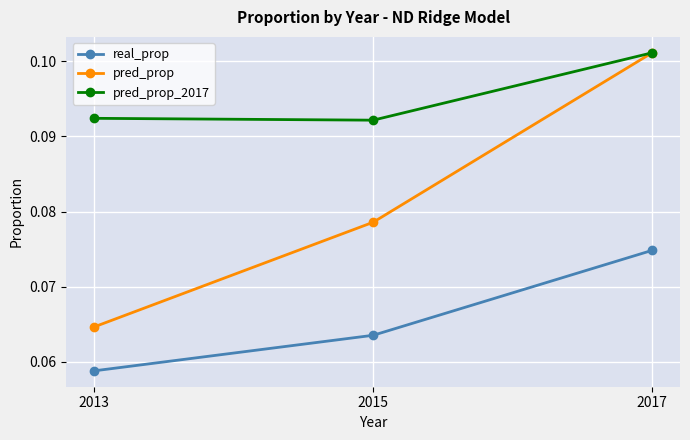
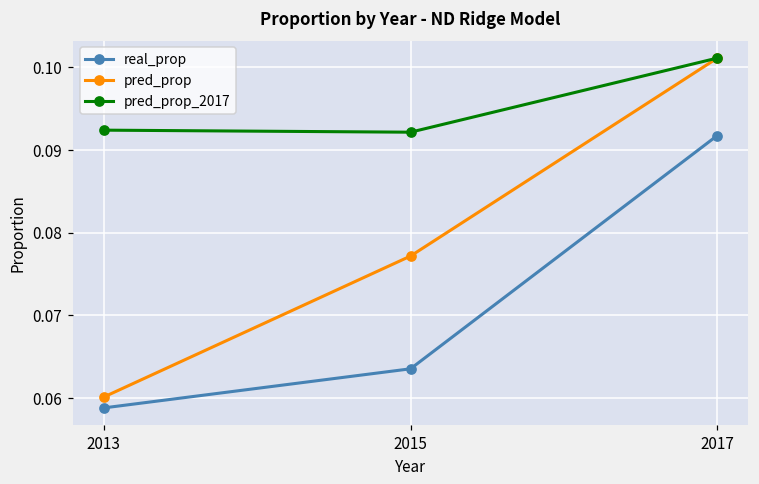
pred_prop, 2013: 0.065 -> 0.060
pred_prop, 2015: 0.079 -> 0.077
real_prop, 2017: 0.075 -> 0.092
